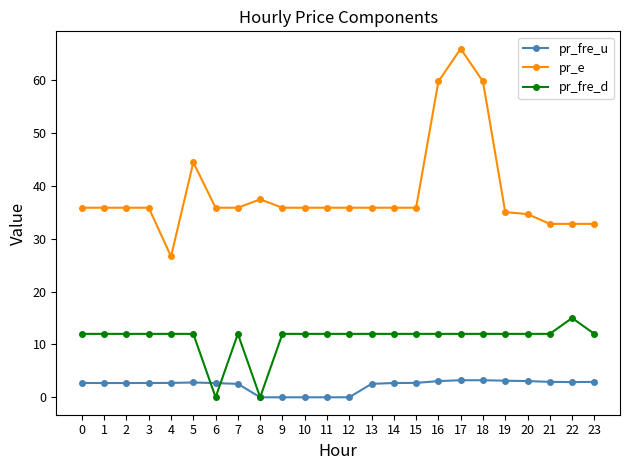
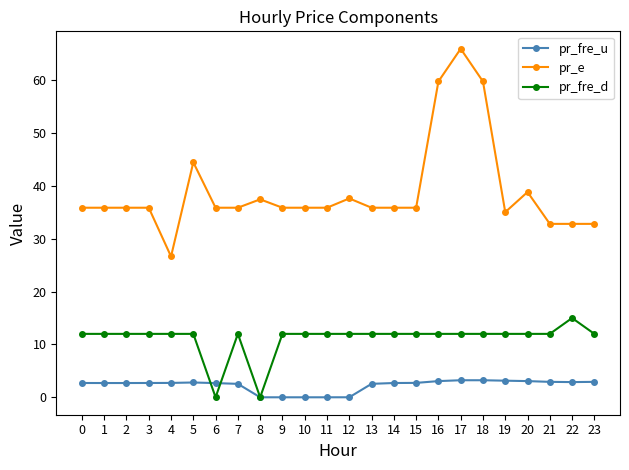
pr_e, 12: 36 -> 38
pr_e, 20: 35 -> 39
